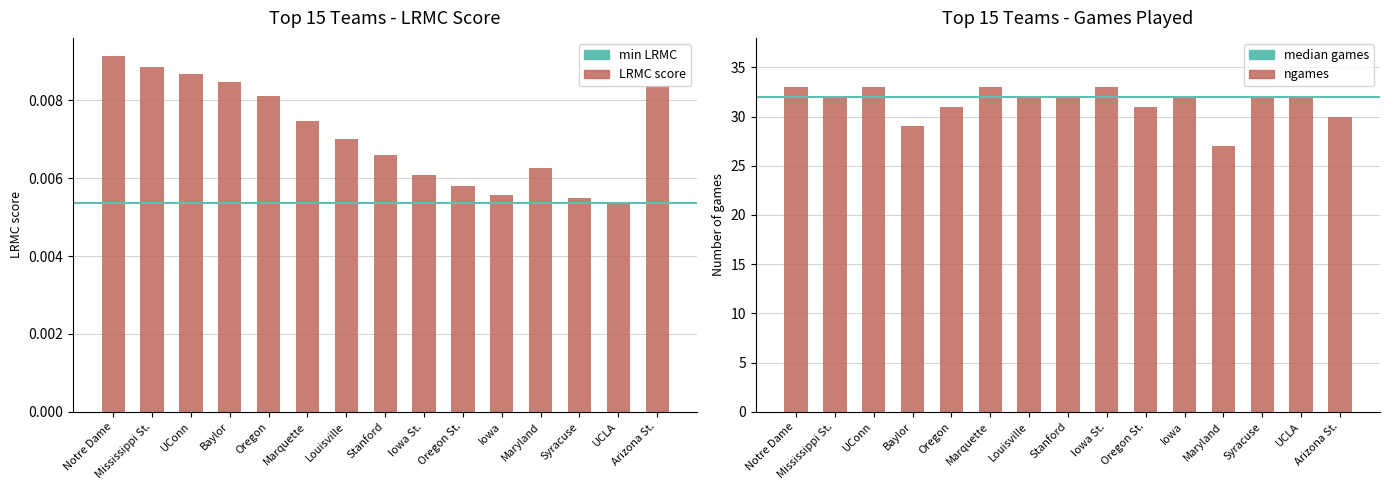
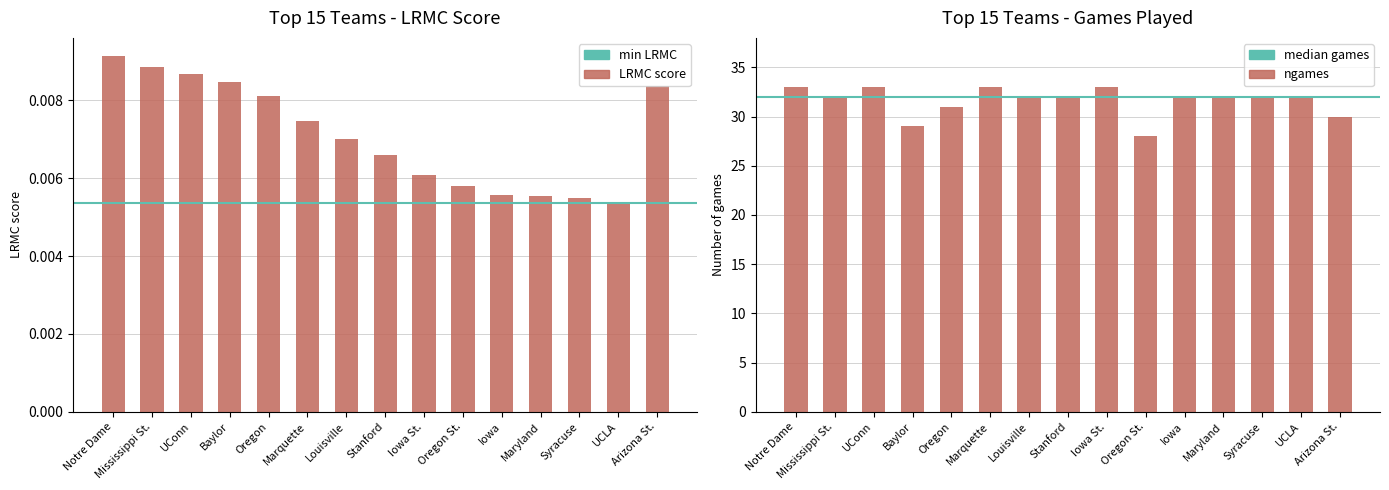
Top 15 Teams - LRMC Score, Maryland: 0.0063 -> 0.0056
Top 15 Teams - Games Played, Oregon St.: 31 -> 28
Top 15 Teams - Games Played, Maryland: 27 -> 32
